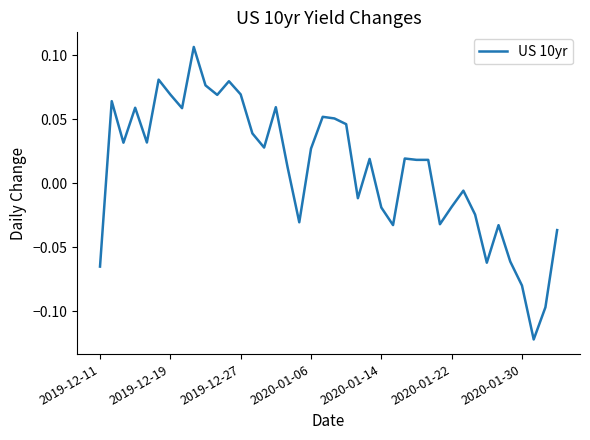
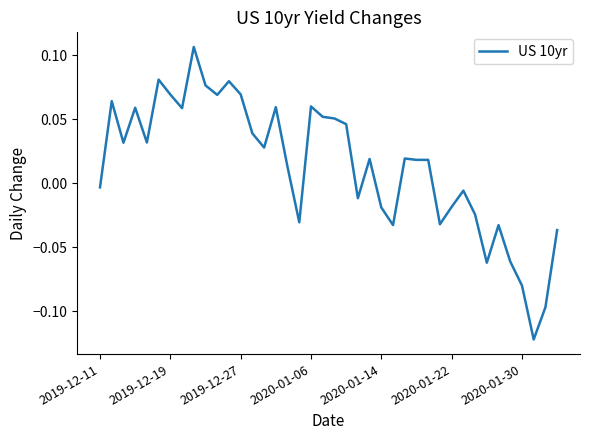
2019-12-11: -0.065 -> -0.003
2020-01-06: 0.027 -> 0.060
